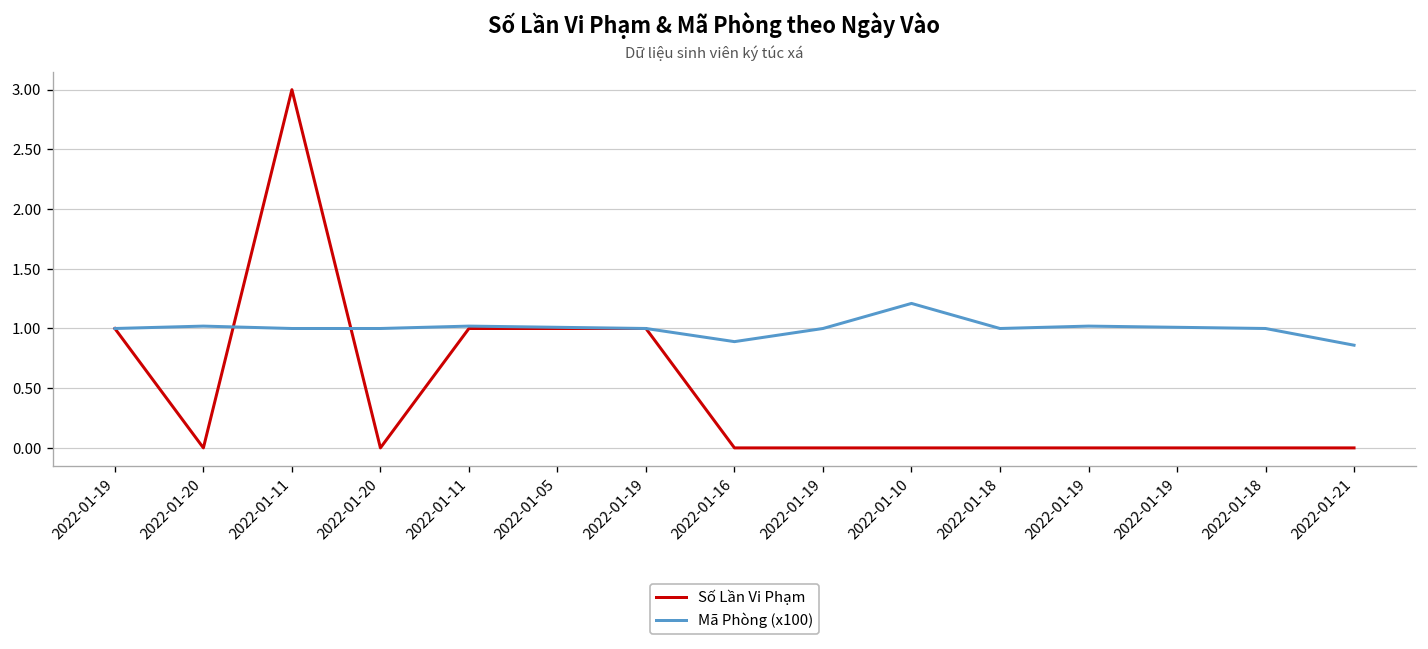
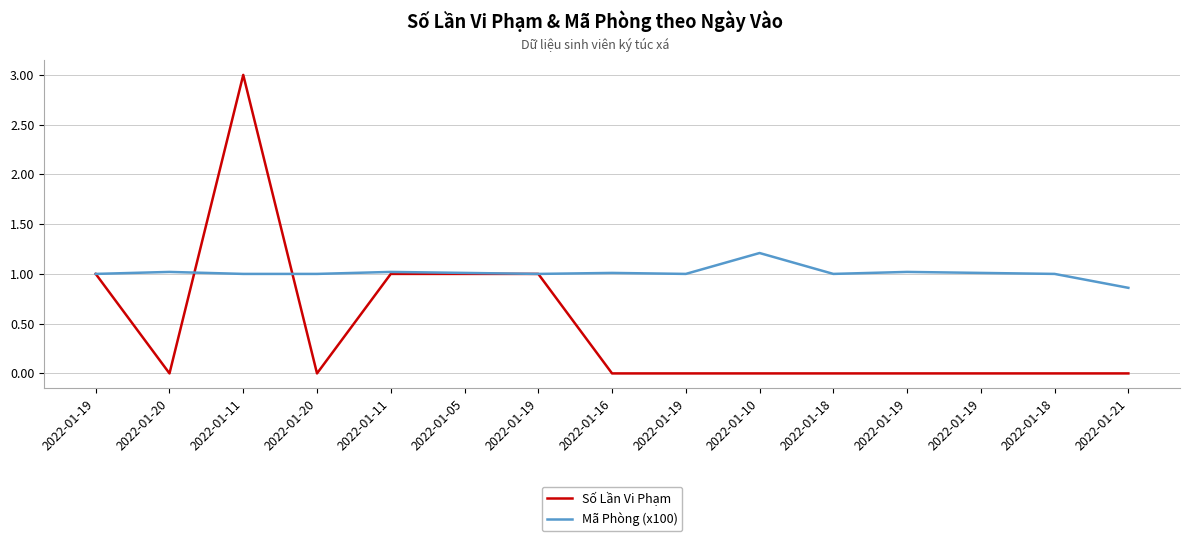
Mã Phòng (x100), 2022-01-16: 0.9 -> 1.0
